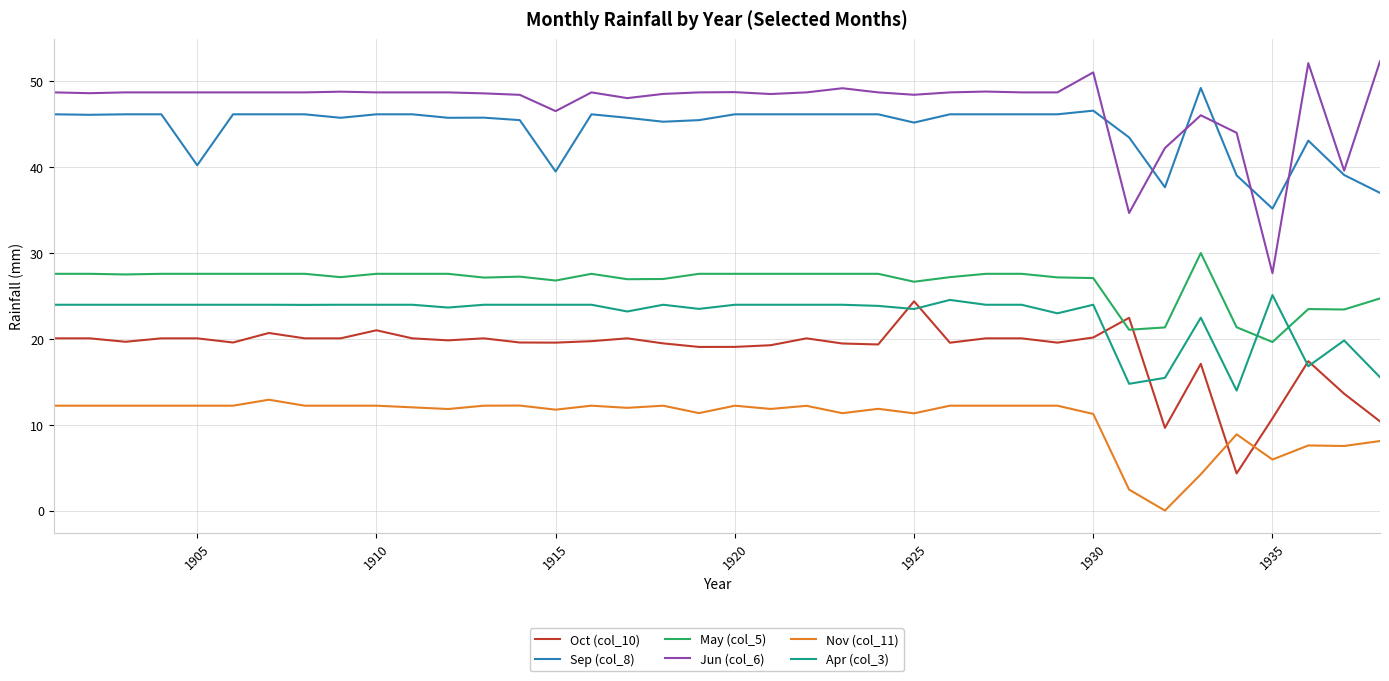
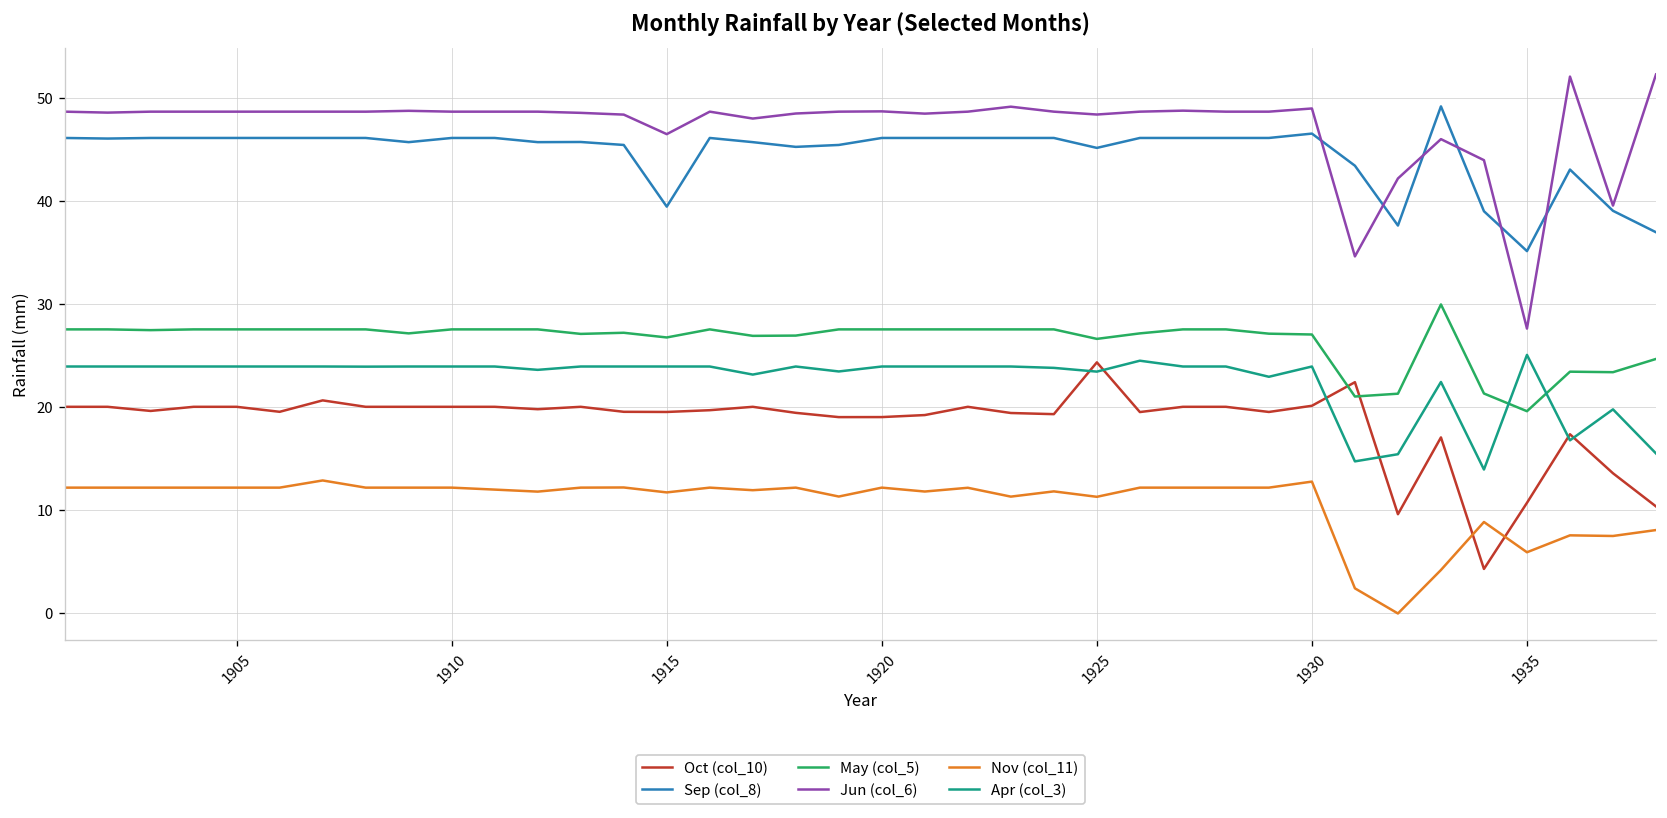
Sep (col_8), 1905: 40 -> 46
Oct (col_10), 1910: 21 -> 20
Jun (col_6), 1930: 51 -> 49
Nov (col_11), 1930: 11 -> 13
